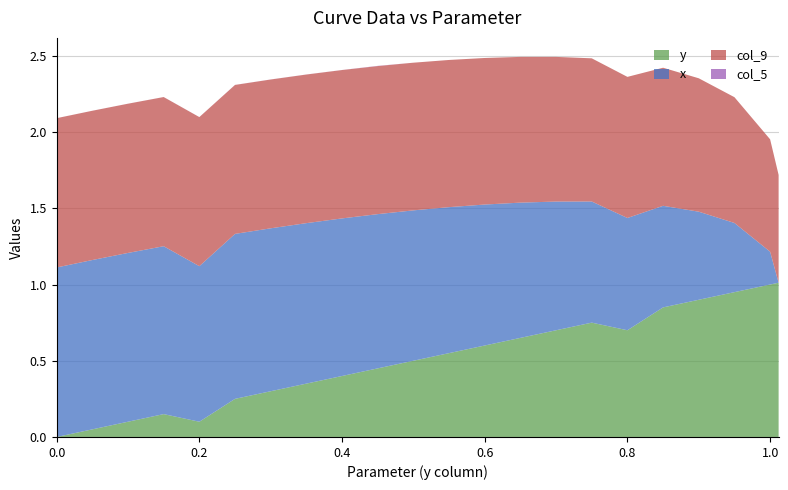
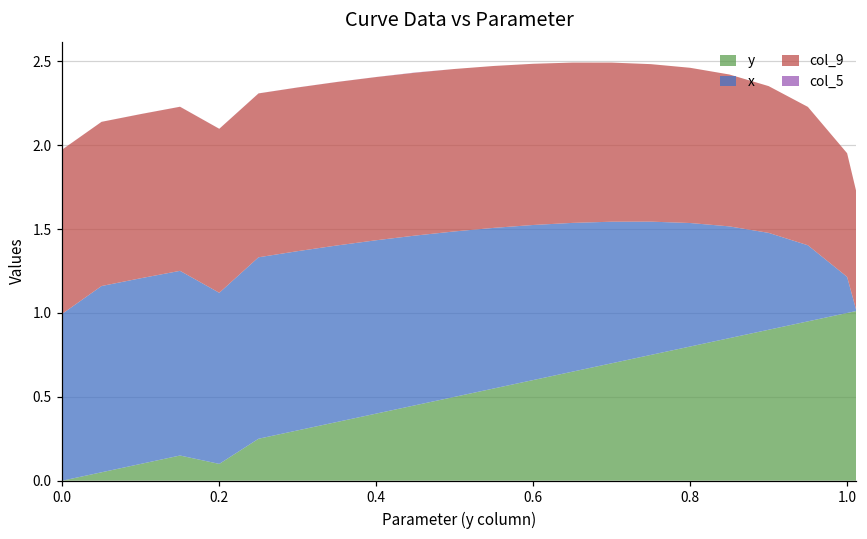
x, 0.0: 1.11 -> 1.00
y, 0.8: 0.7 -> 0.8
